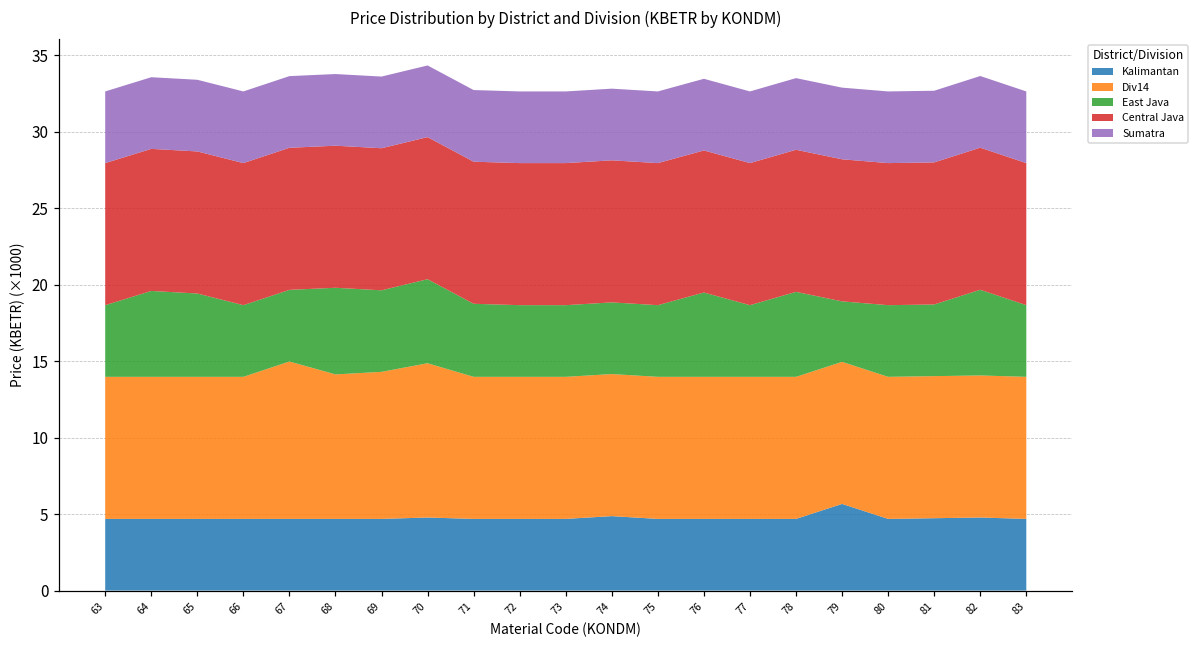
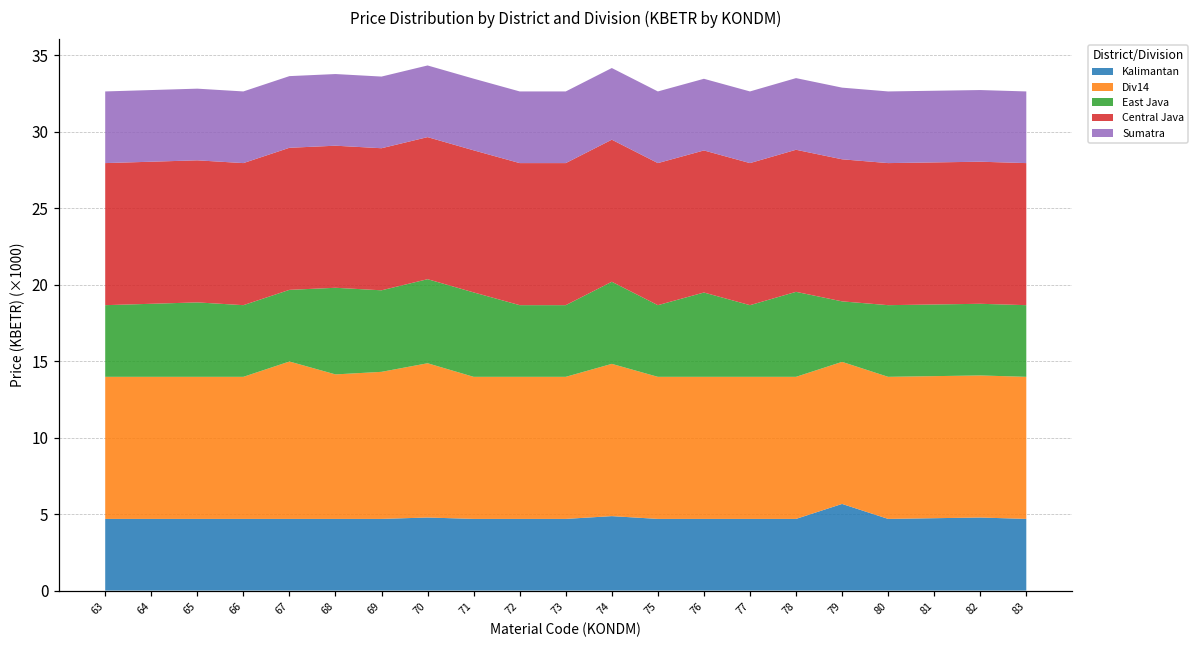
East Java, 64: 5.6 -> 4.8
East Java, 65: 5.5 -> 4.9
East Java, 71: 4.8 -> 5.5
Div14, 74: 9.3 -> 10.0
East Java, 74: 4.7 -> 5.4
East Java, 82: 5.6 -> 4.7
